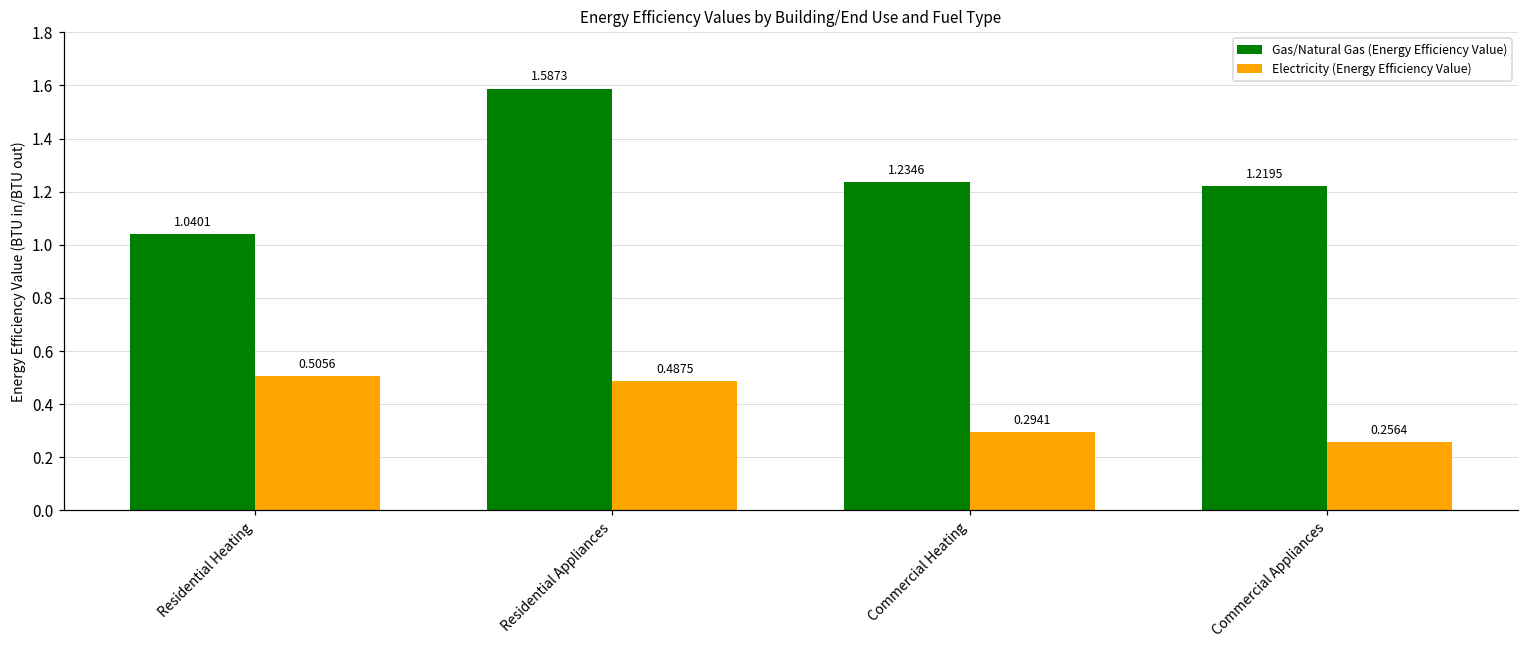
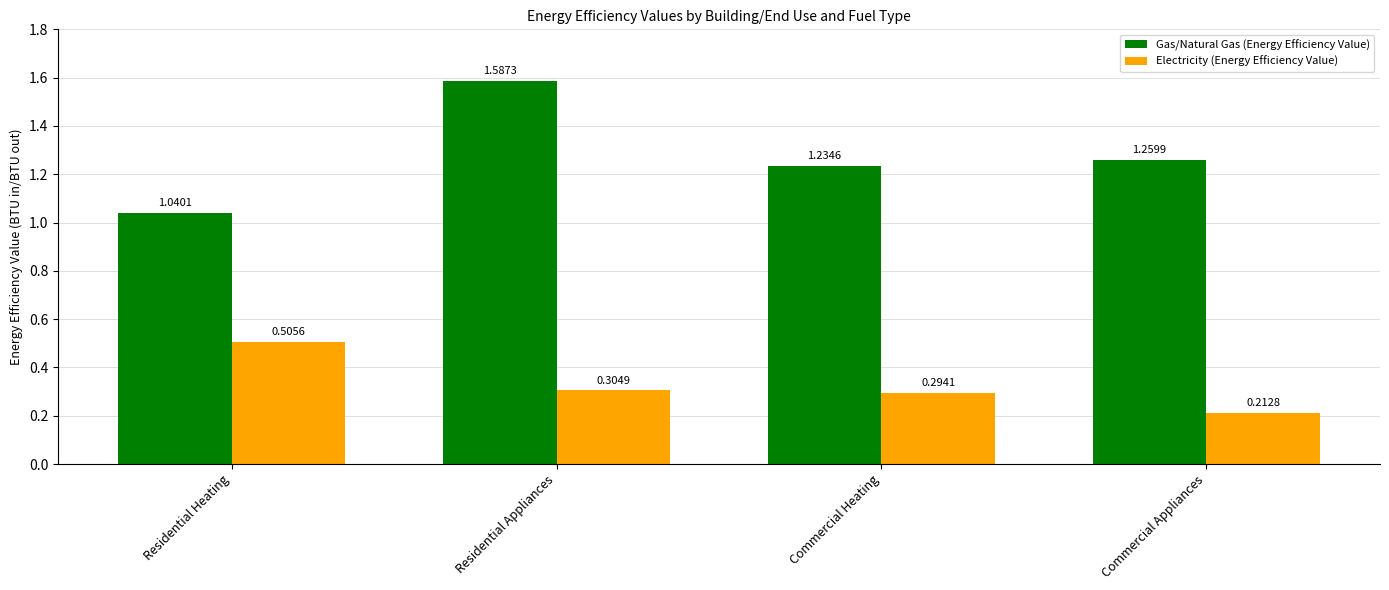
Electricity (Energy Efficiency Value), Residential Appliances: 0.4875 -> 0.3049
Gas/Natural Gas (Energy Efficiency Value), Commercial Appliances: 1.2195 -> 1.2599
Electricity (Energy Efficiency Value), Commercial Appliances: 0.2564 -> 0.2128
